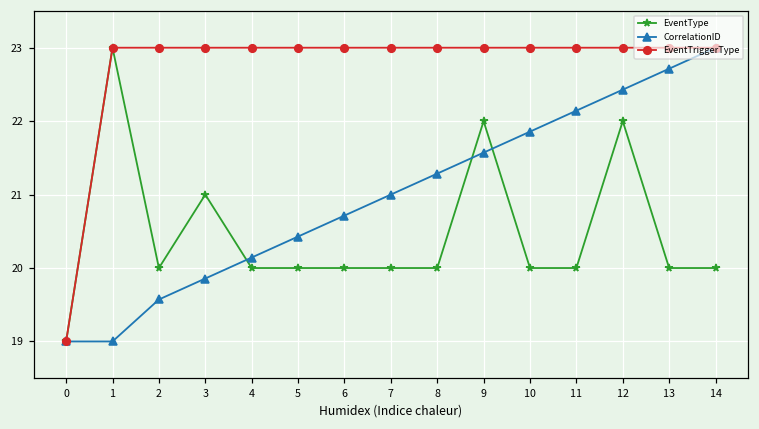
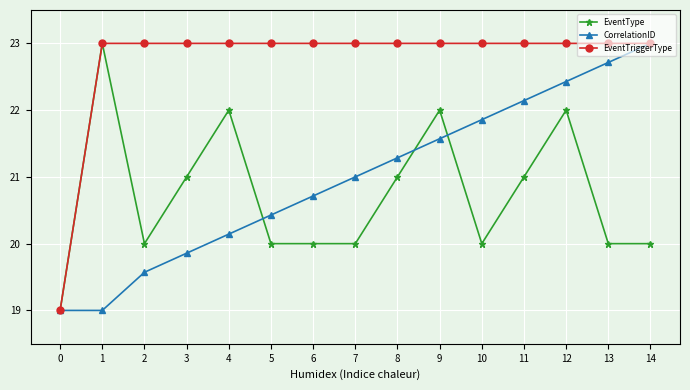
EventType, 4: 20.0 -> 22.0
EventType, 8: 20.0 -> 21.0
EventType, 11: 20.0 -> 21.0
